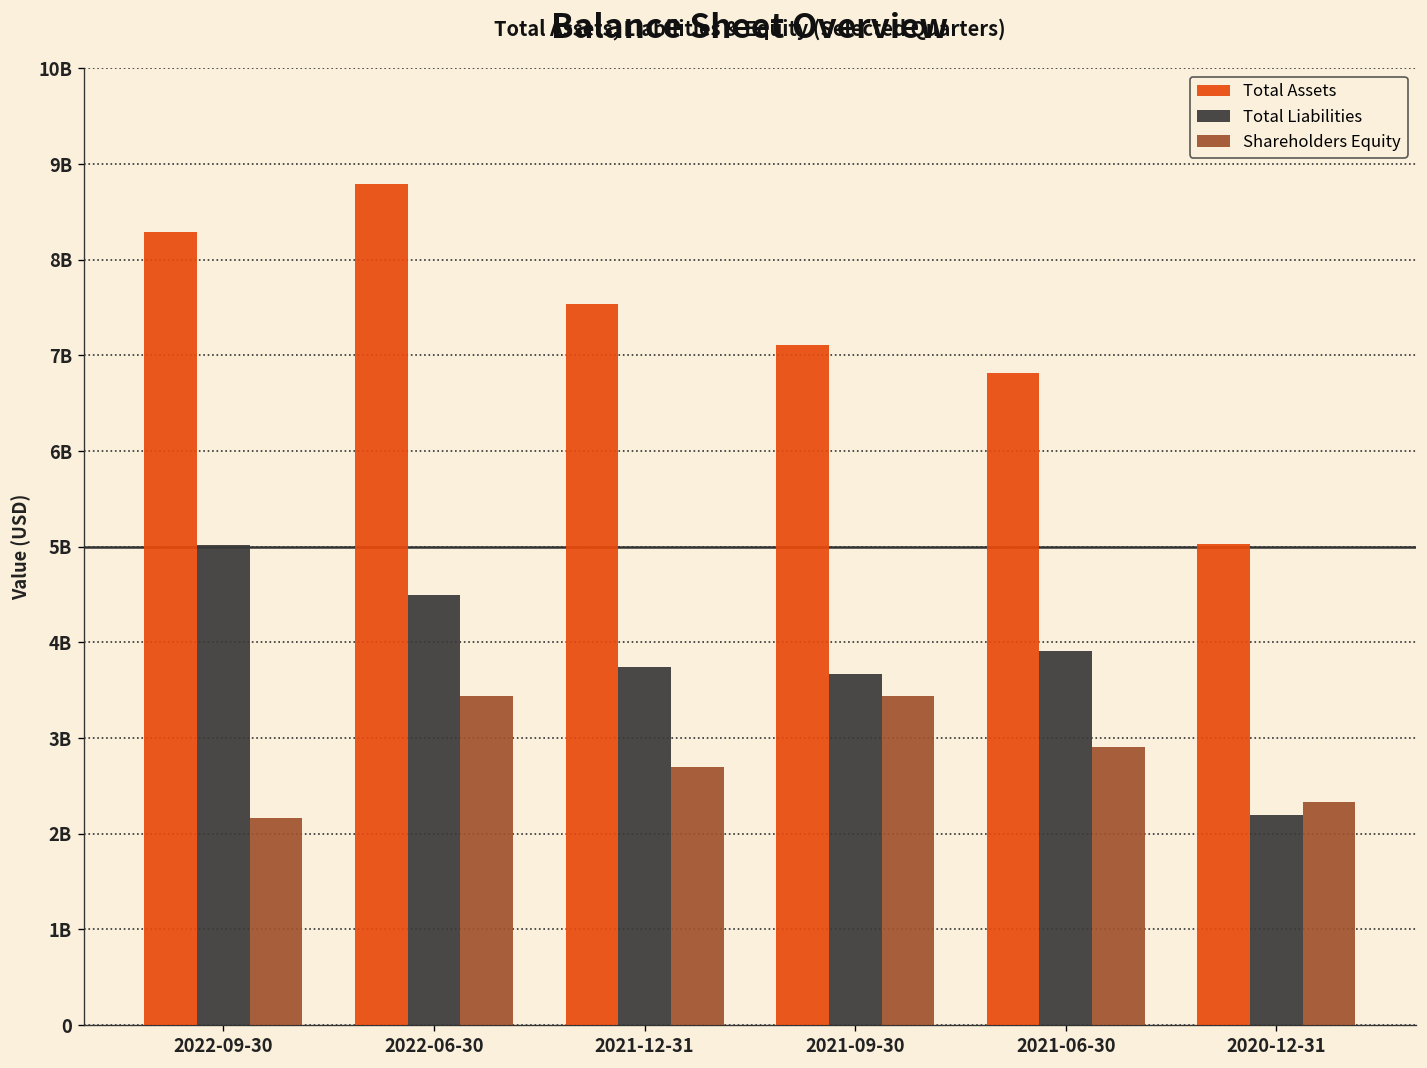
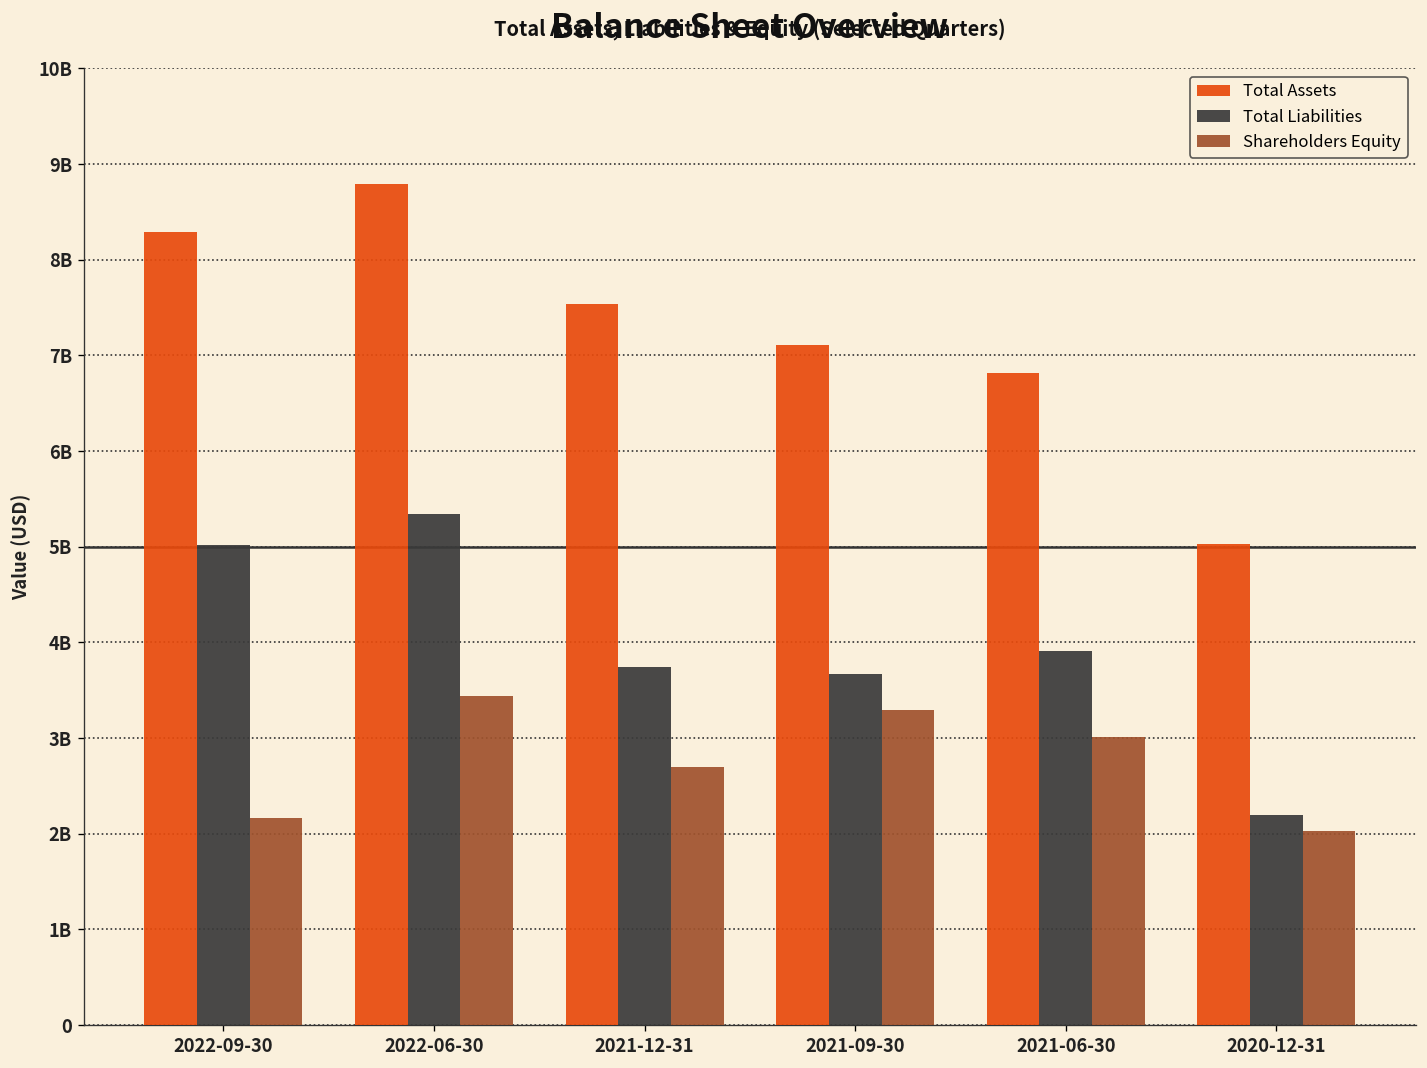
Total Liabilities, 2022-06-30: 4500000000 -> 5300000000
Shareholders Equity, 2021-09-30: 3400000000 -> 3300000000
Shareholders Equity, 2021-06-30: 2900000000 -> 3000000000
Shareholders Equity, 2020-12-31: 2300000000 -> 2000000000
